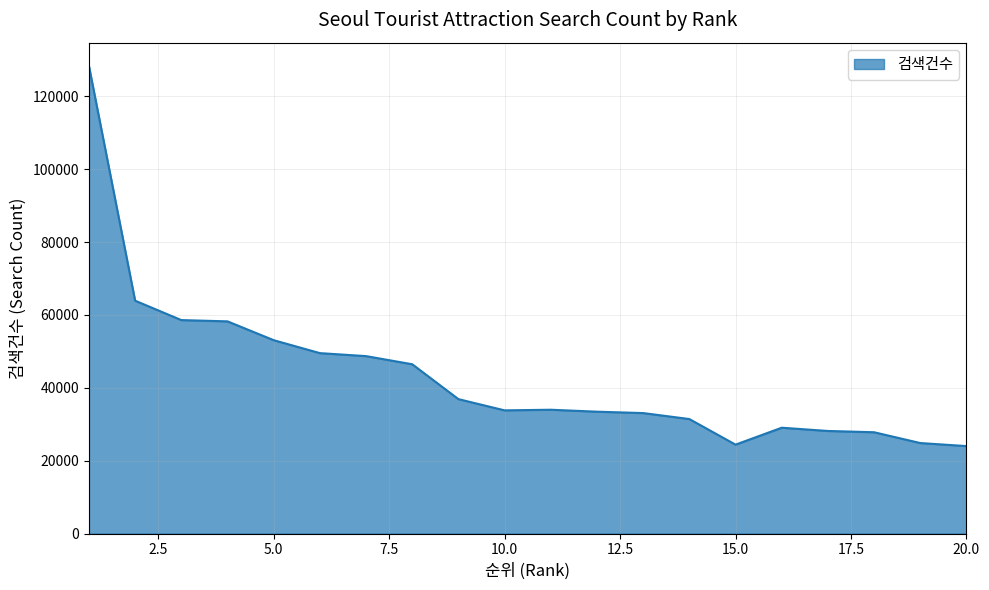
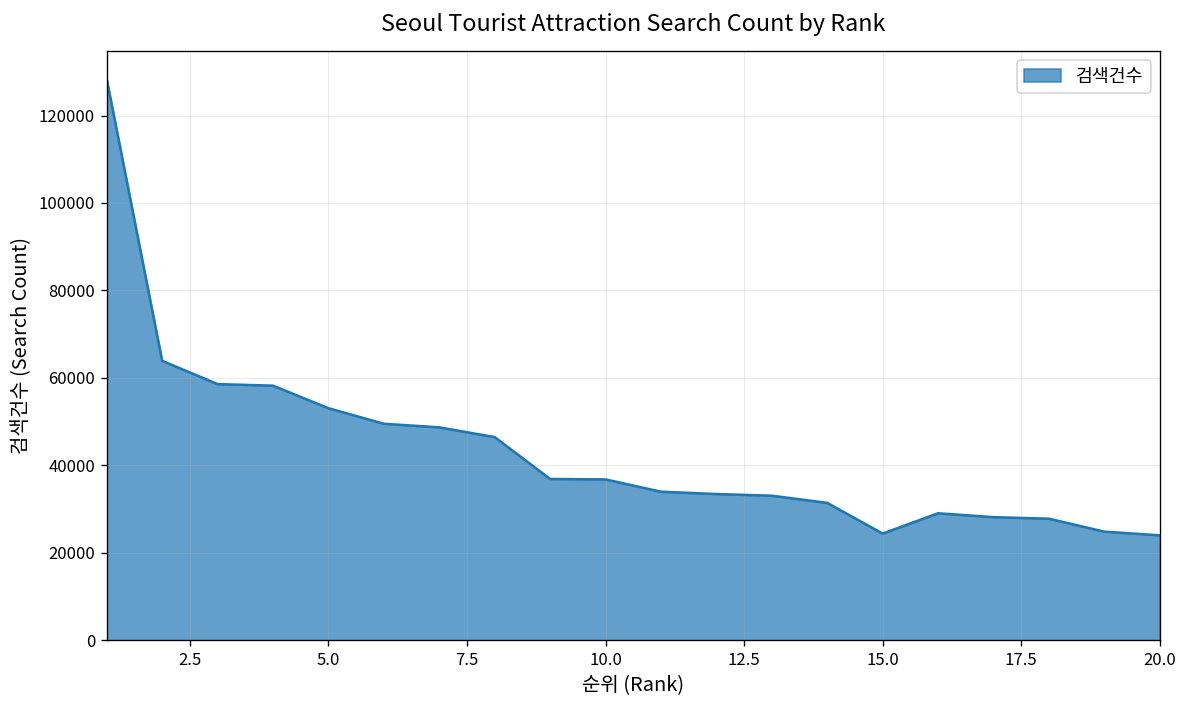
10.0: 34000 -> 37000
